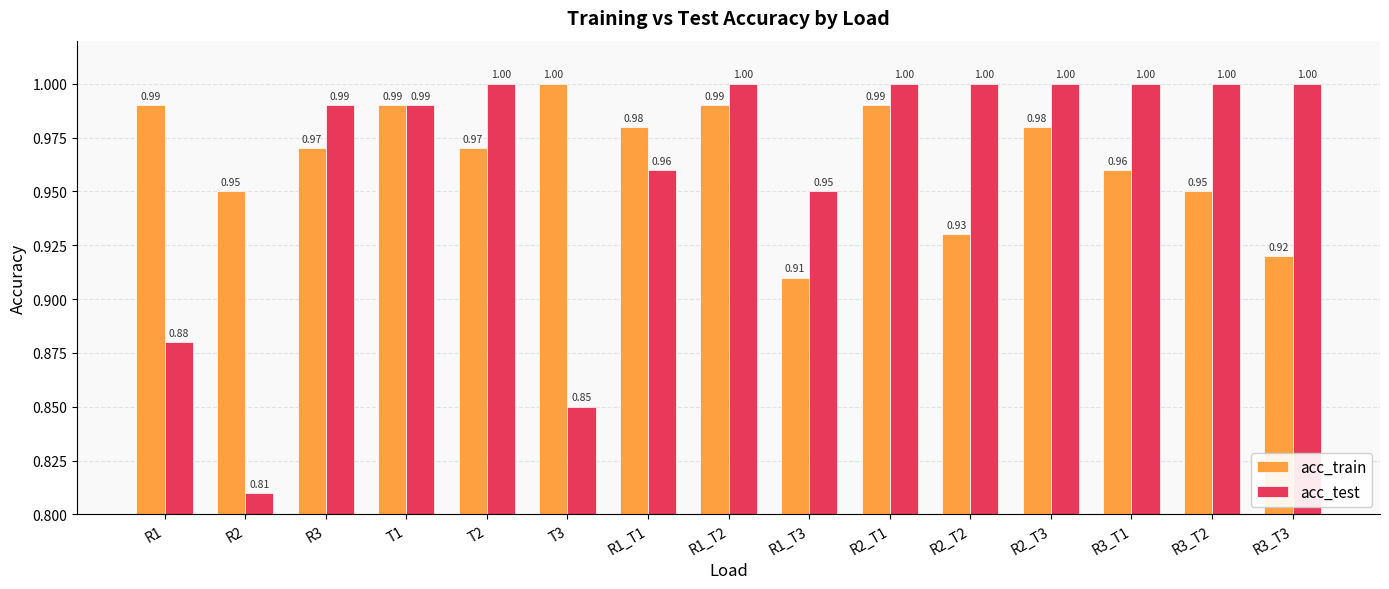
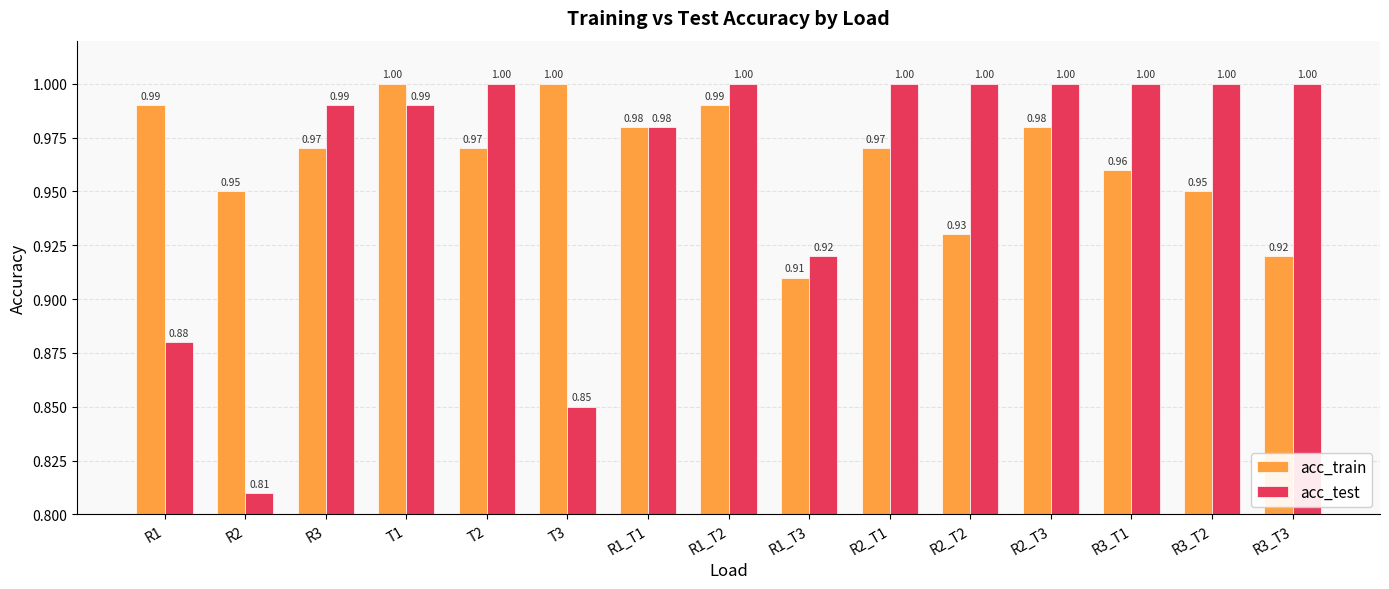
acc_train, T1: 0.99 -> 1.00
acc_test, R1_T1: 0.96 -> 0.98
acc_test, R1_T3: 0.95 -> 0.92
acc_train, R2_T1: 0.99 -> 0.97
